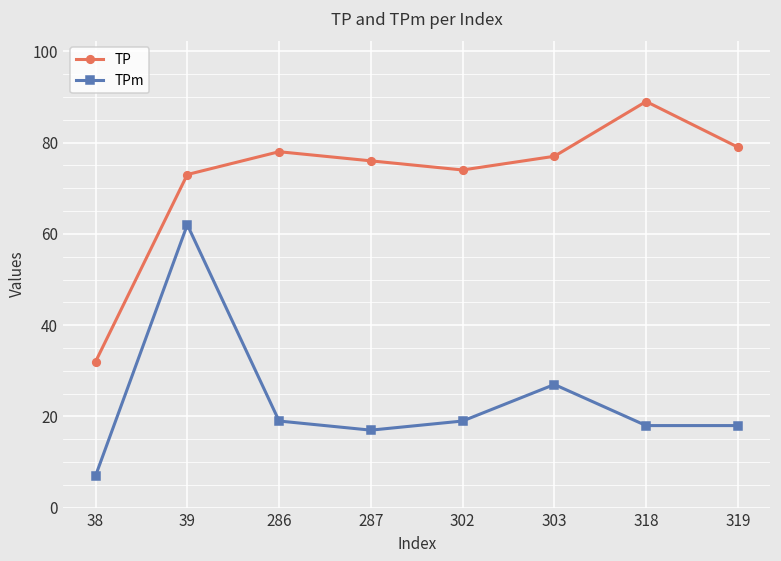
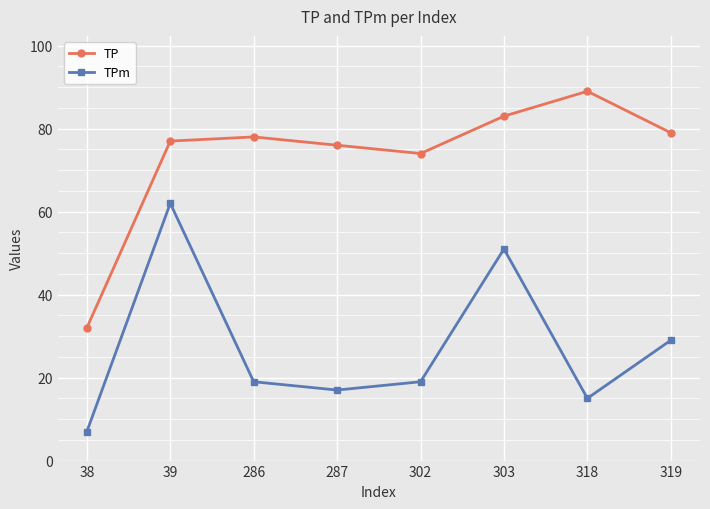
TP, 39: 73 -> 77
TP, 303: 77 -> 83
TPm, 303: 27 -> 51
TPm, 318: 18 -> 15
TPm, 319: 18 -> 29
